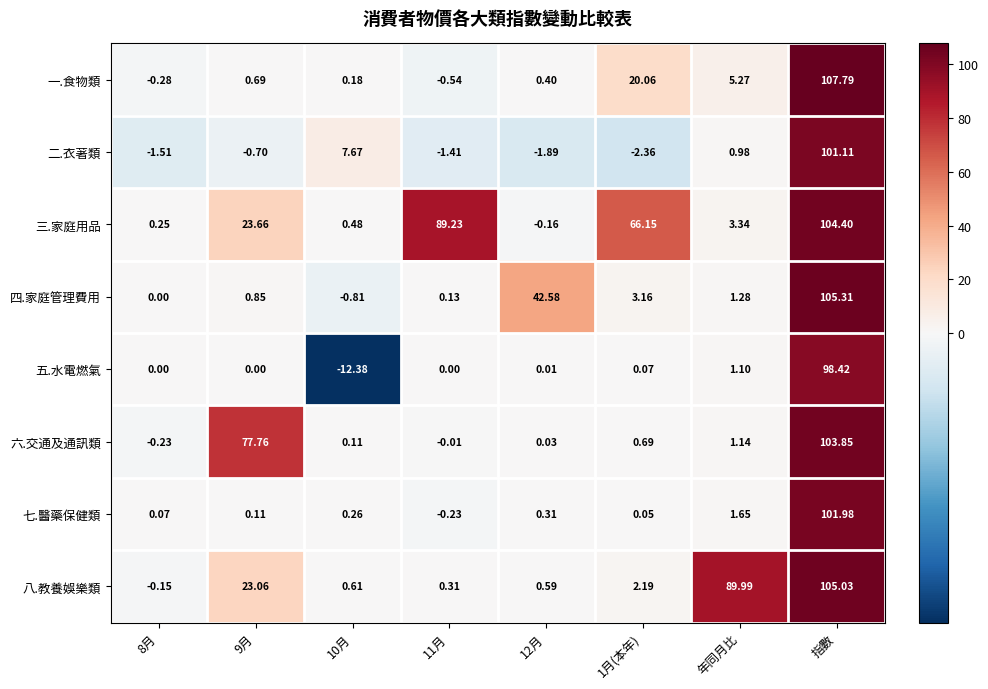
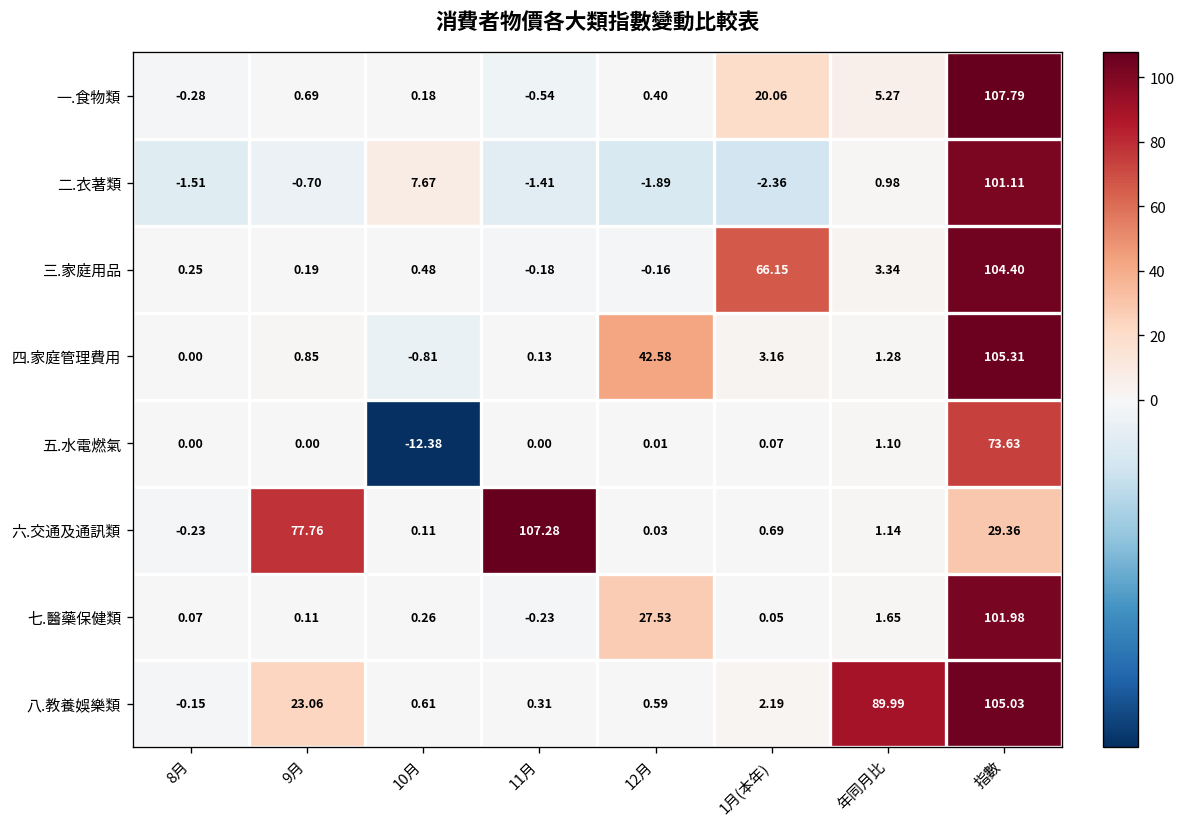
三.家庭用品, 9月: 23.66 -> 0.19
三.家庭用品, 11月: 89.23 -> -0.18
五.水電燃氣, 指數: 98.42 -> 73.63
六.交通及通訊類, 11月: -0.01 -> 107.28
六.交通及通訊類, 指數: 103.85 -> 29.36
七.醫藥保健類, 12月: 0.31 -> 27.53
